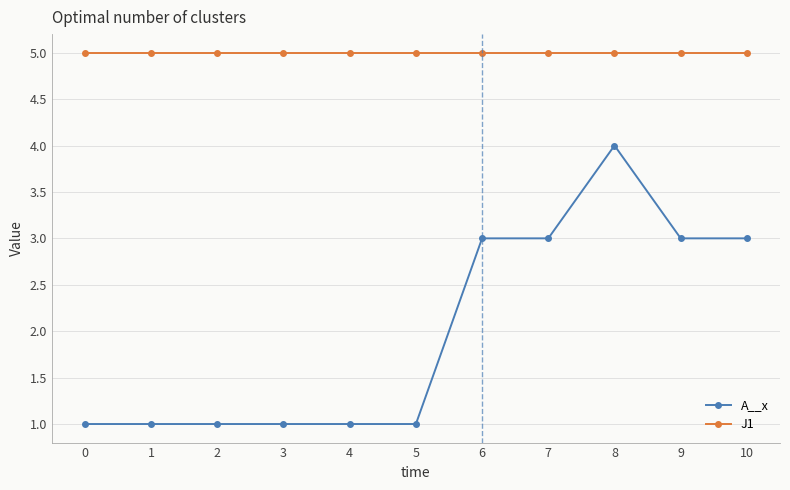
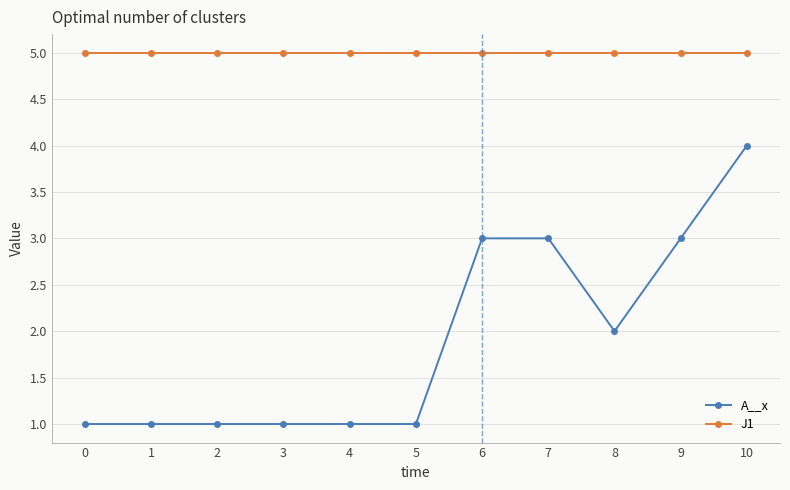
A__x, 8: 4 -> 2
A__x, 10: 3 -> 4
